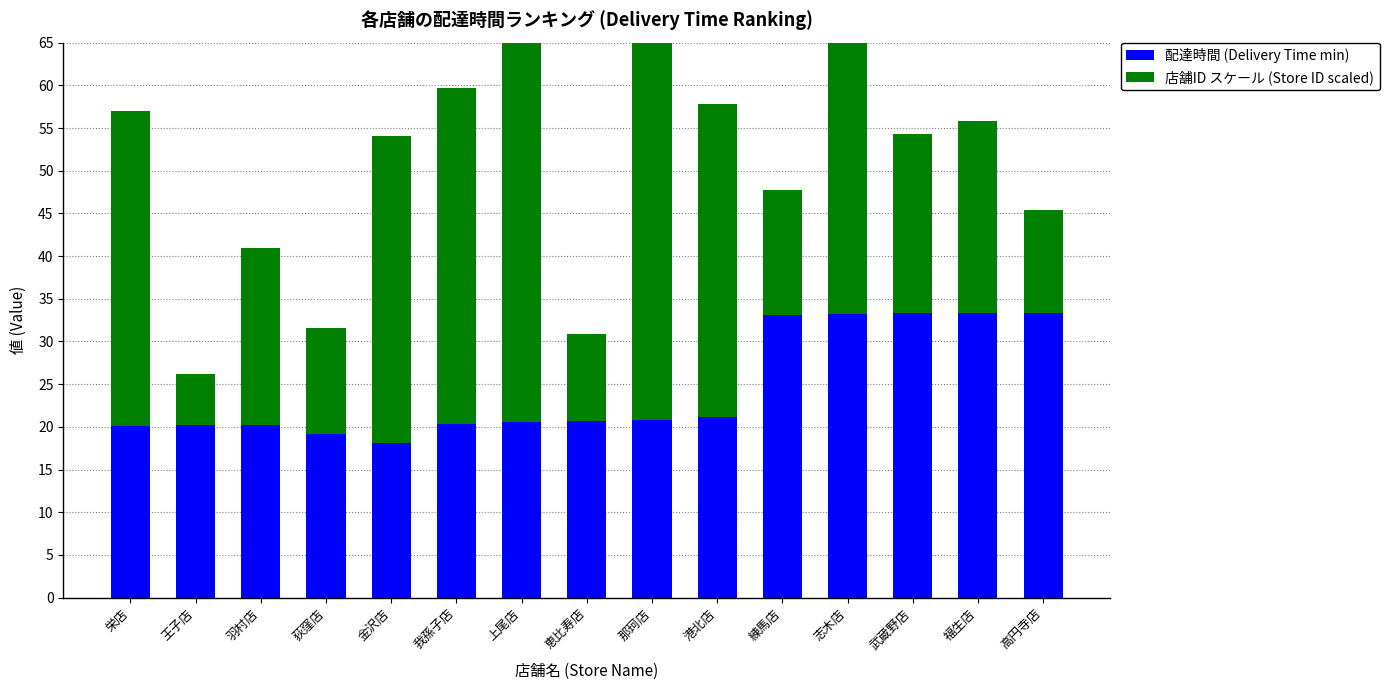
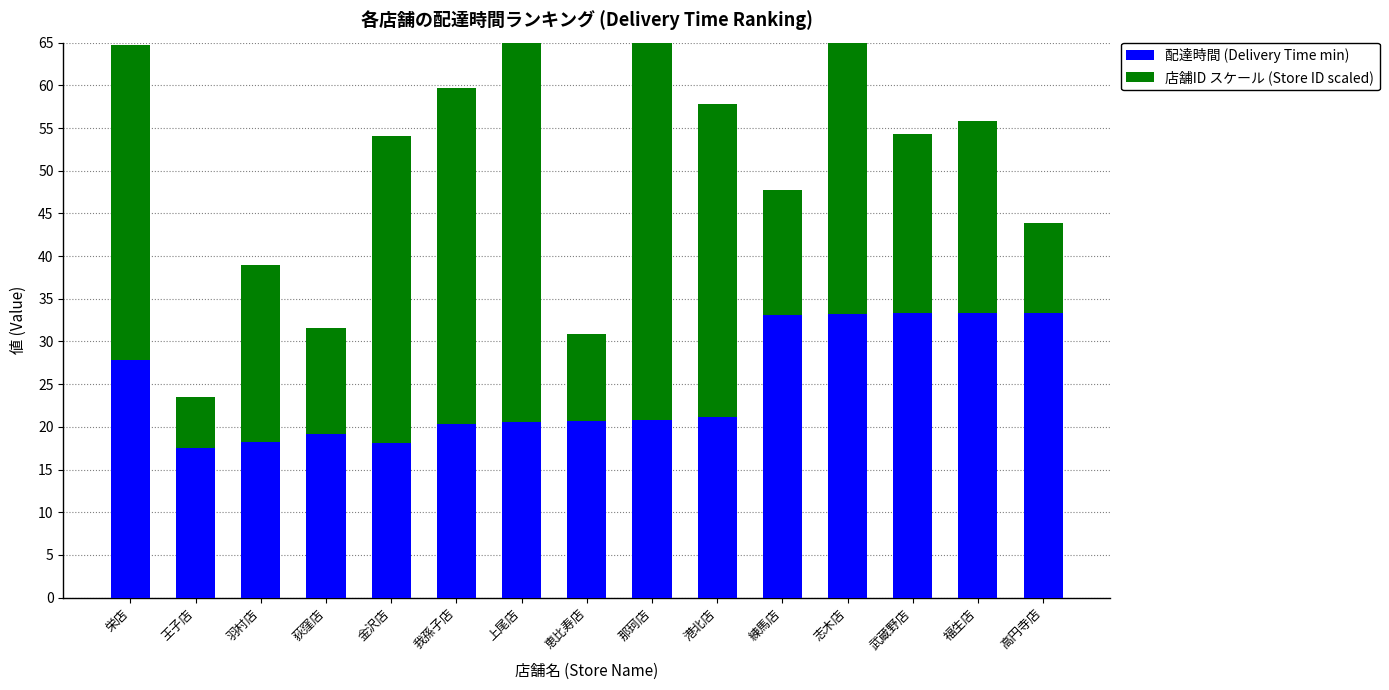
配達時間 (Delivery Time min), 栄店: 20 -> 28
配達時間 (Delivery Time min), 王子店: 20 -> 18
配達時間 (Delivery Time min), 羽村店: 20 -> 18
店舗ID スケール (Store ID scaled), 高円寺店: 12 -> 11
